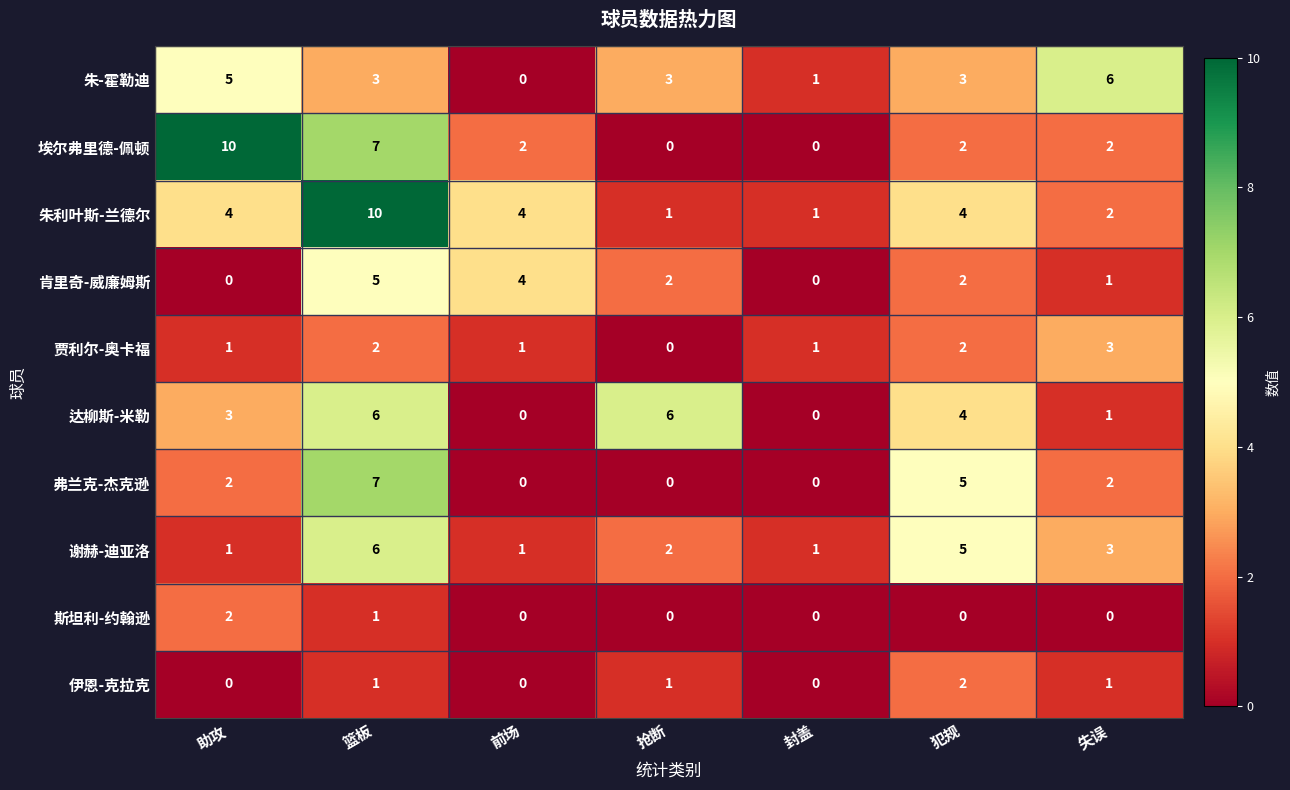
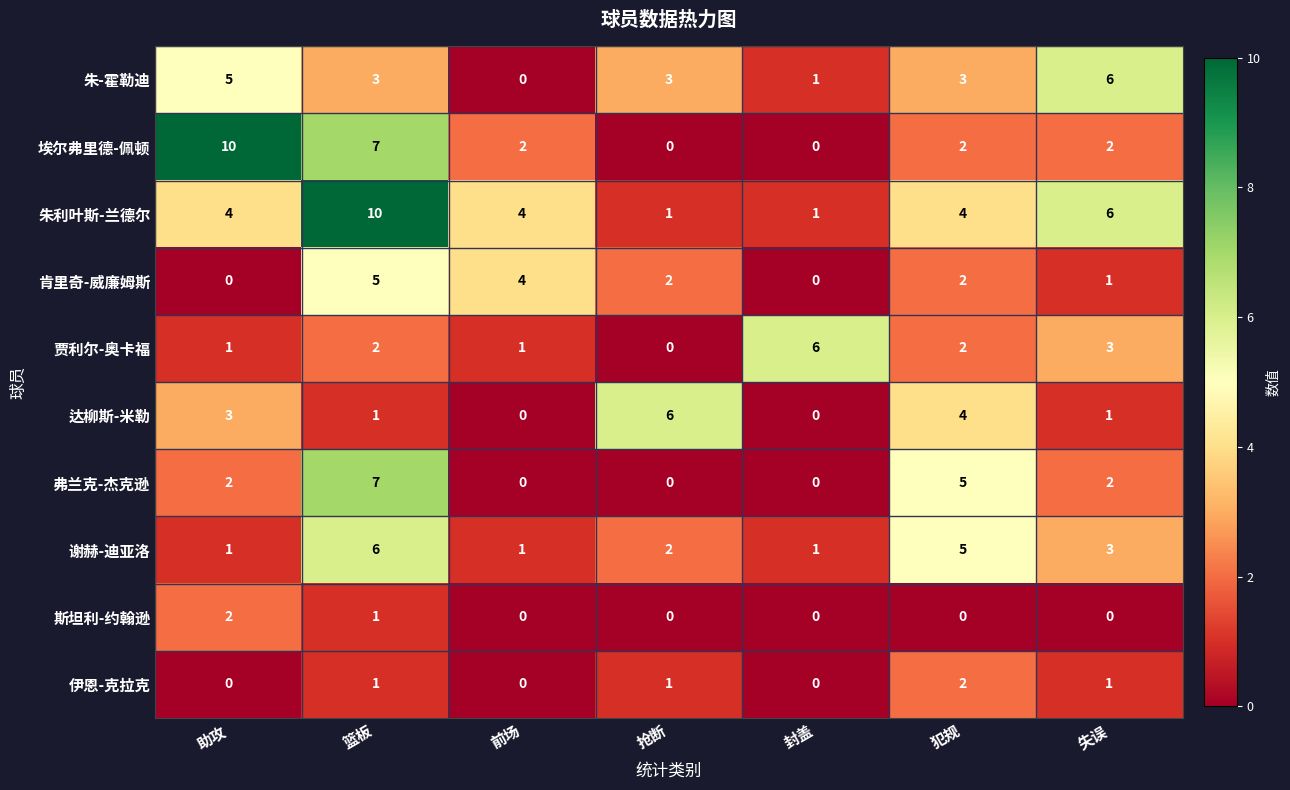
朱利叶斯-兰德尔, 失误: 2 -> 6
贾利尔-奥卡福, 封盖: 1 -> 6
达柳斯-米勒, 篮板: 6 -> 1
